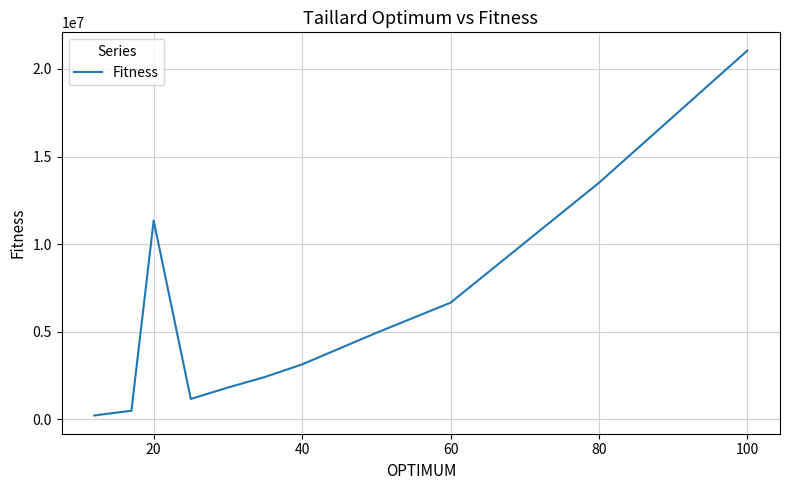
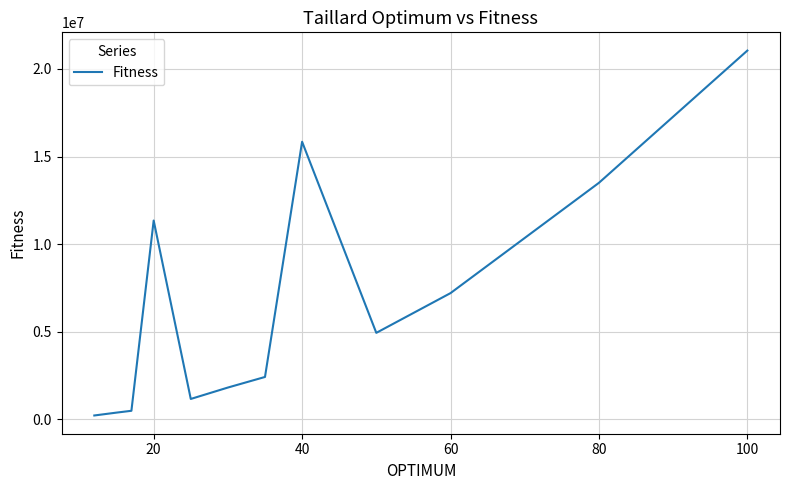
40: 3100000 -> 15800000
60: 6700000 -> 7200000
